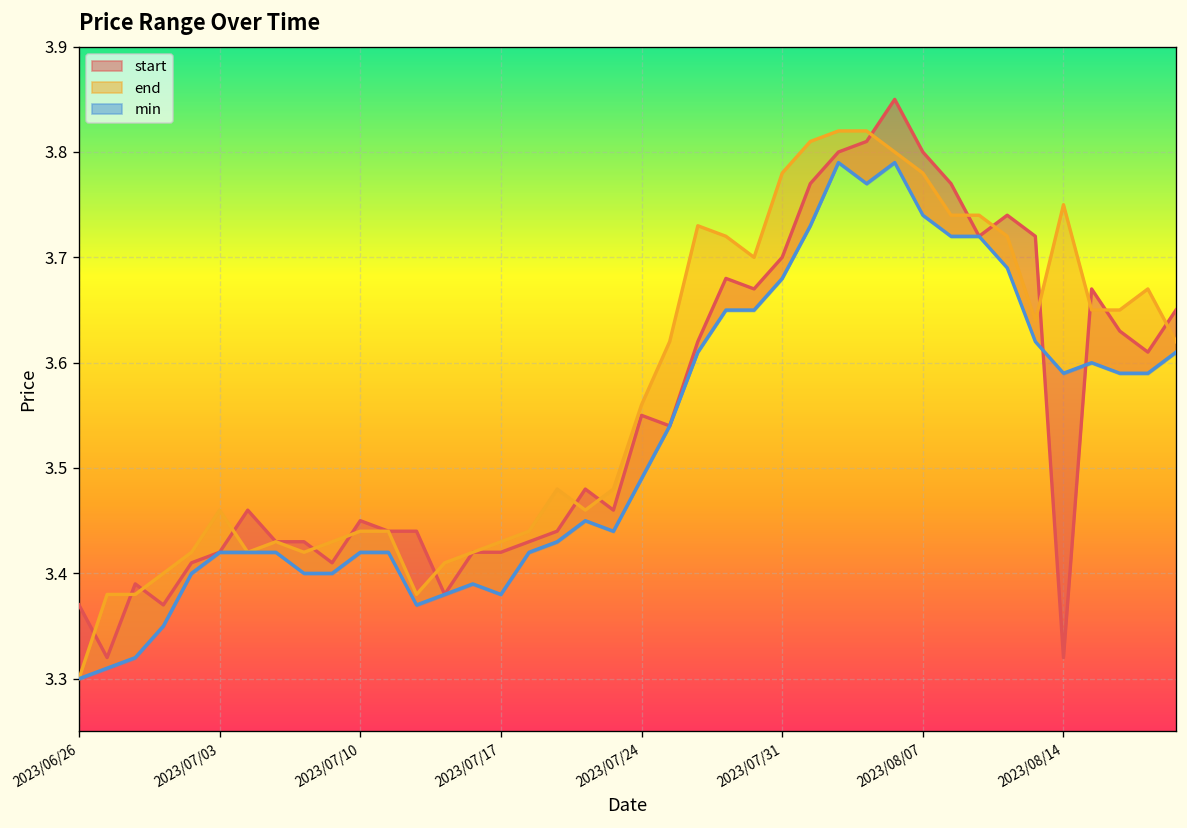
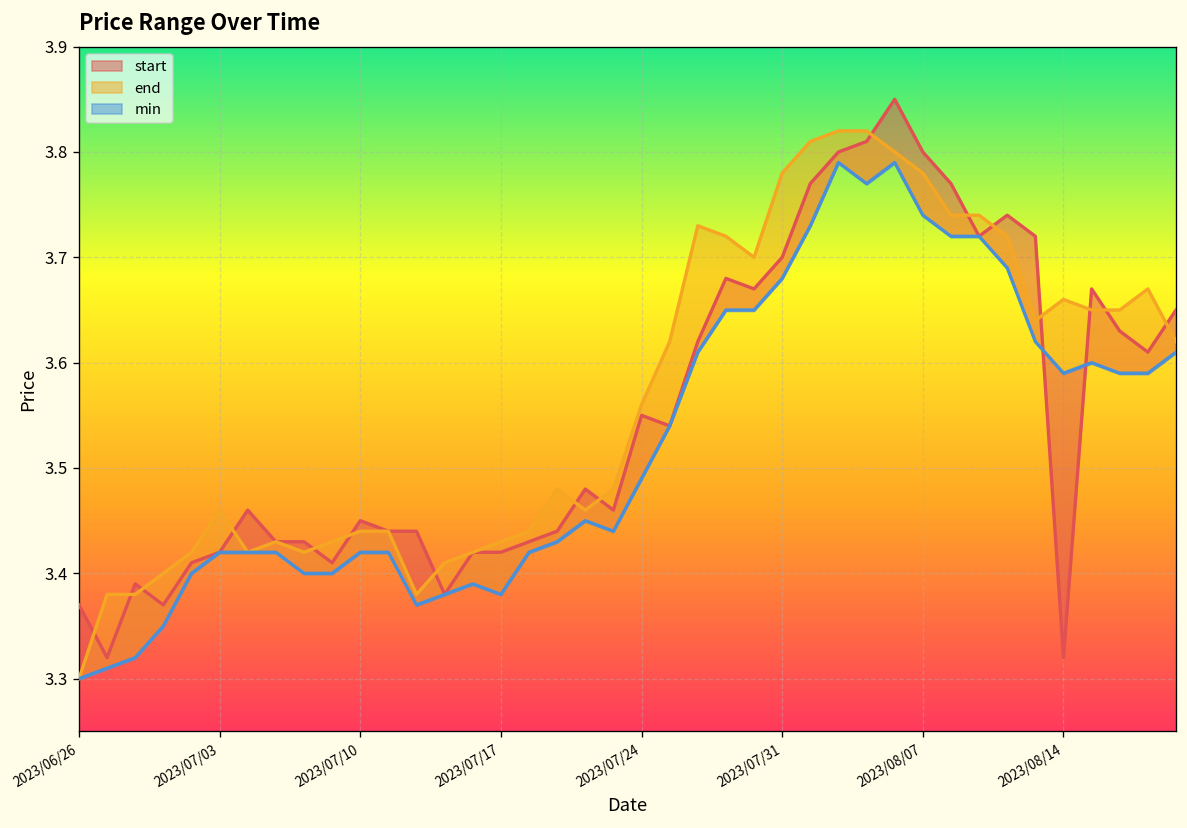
end, 2023/08/14: 3.75 -> 3.66
